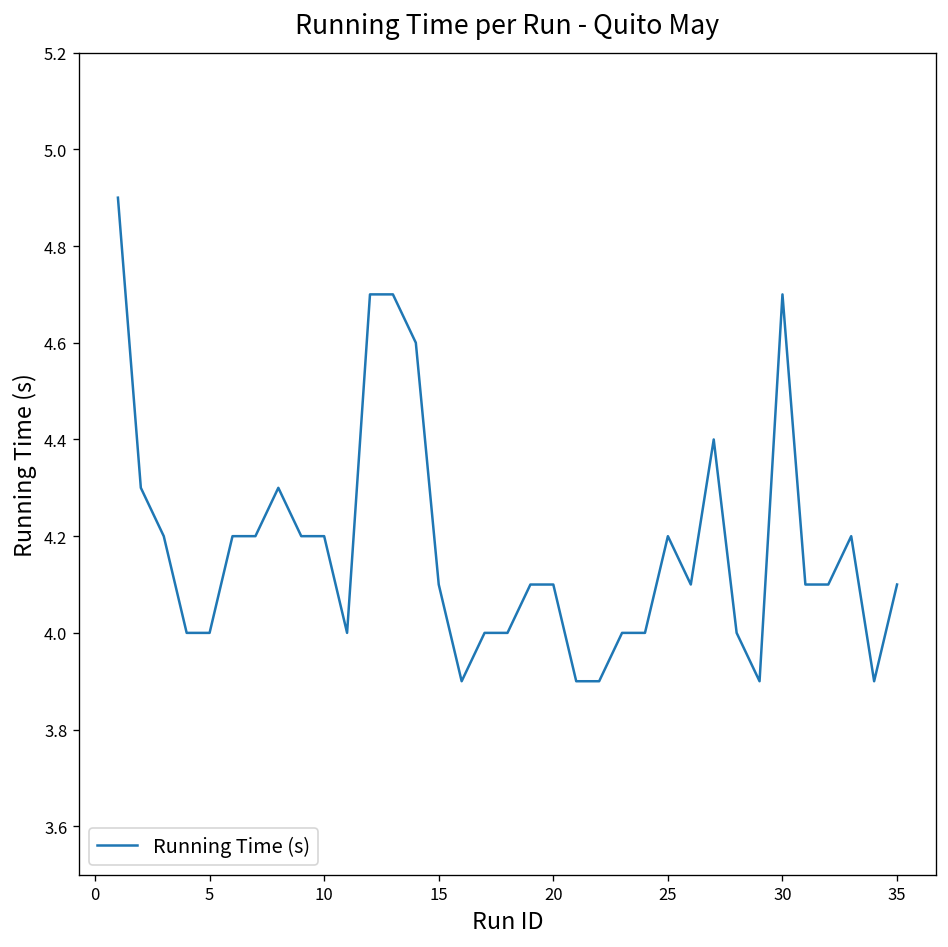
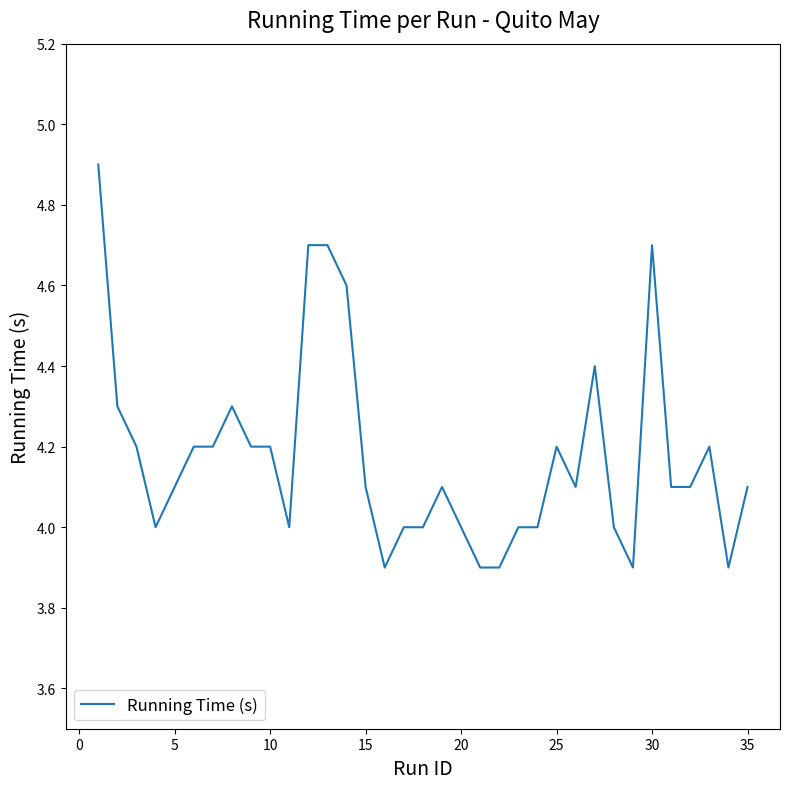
5: 4.0 -> 4.1
20: 4.1 -> 4.0
